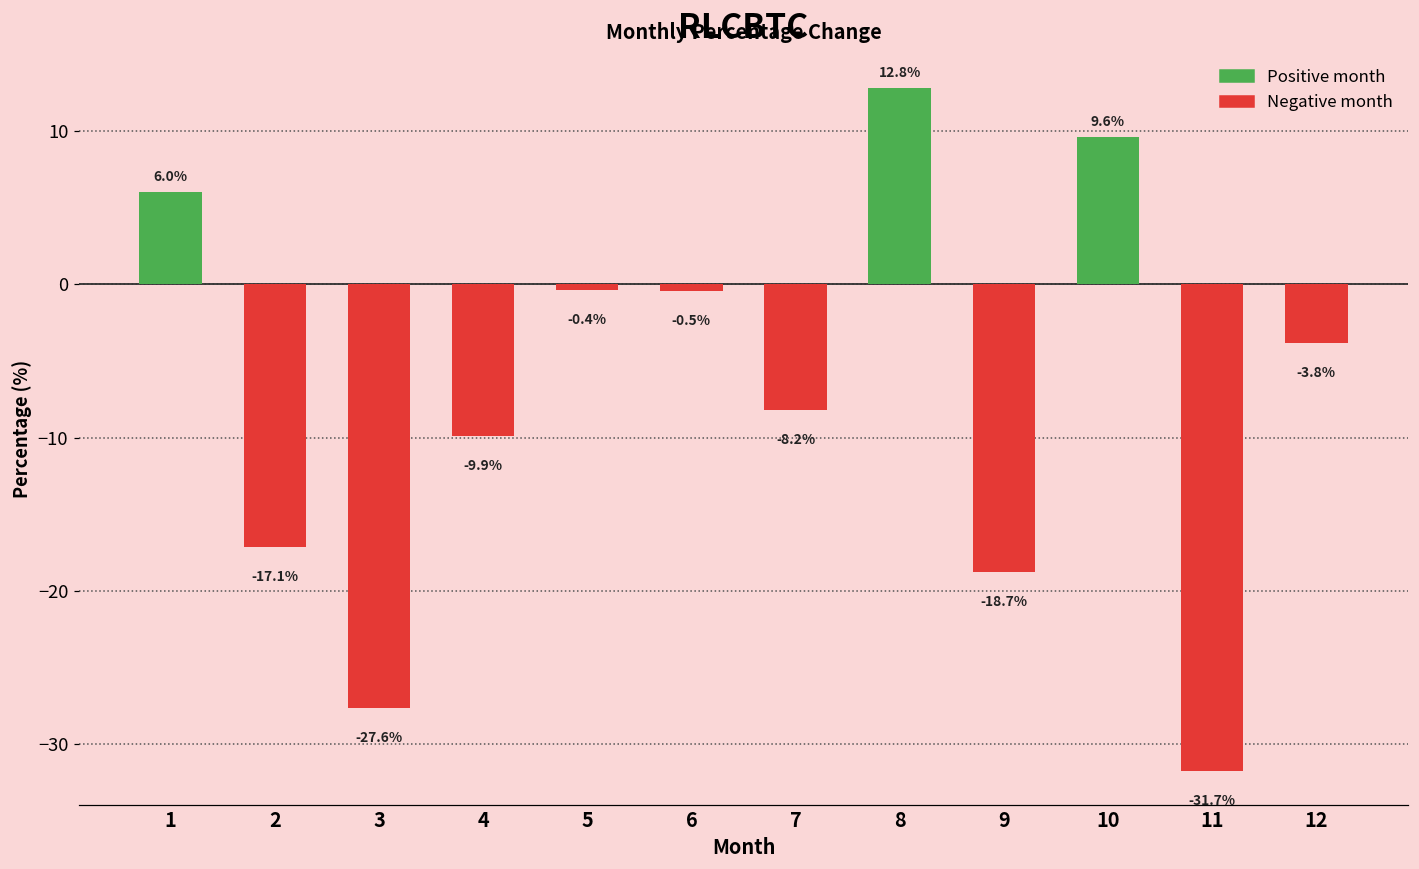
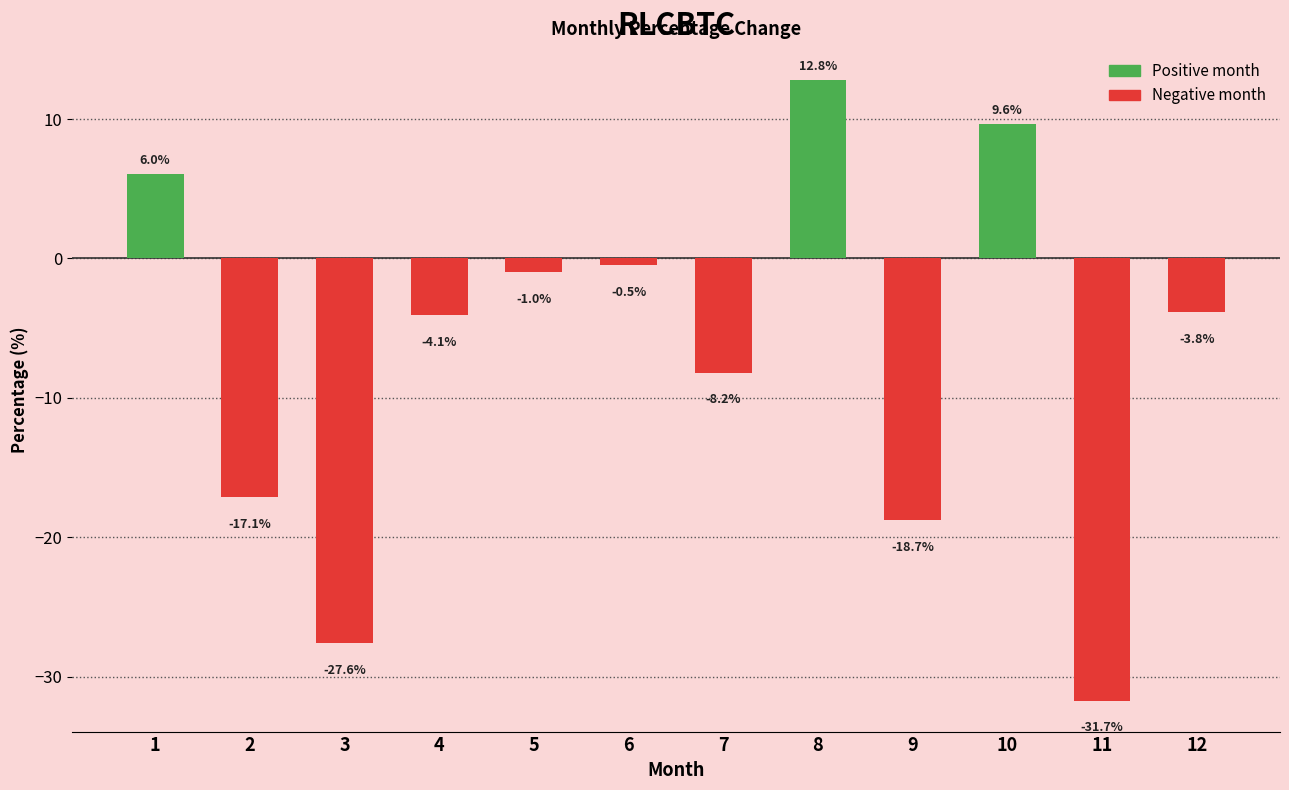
4: -9.9% -> -4.1%
5: -0.4% -> -1.0%
